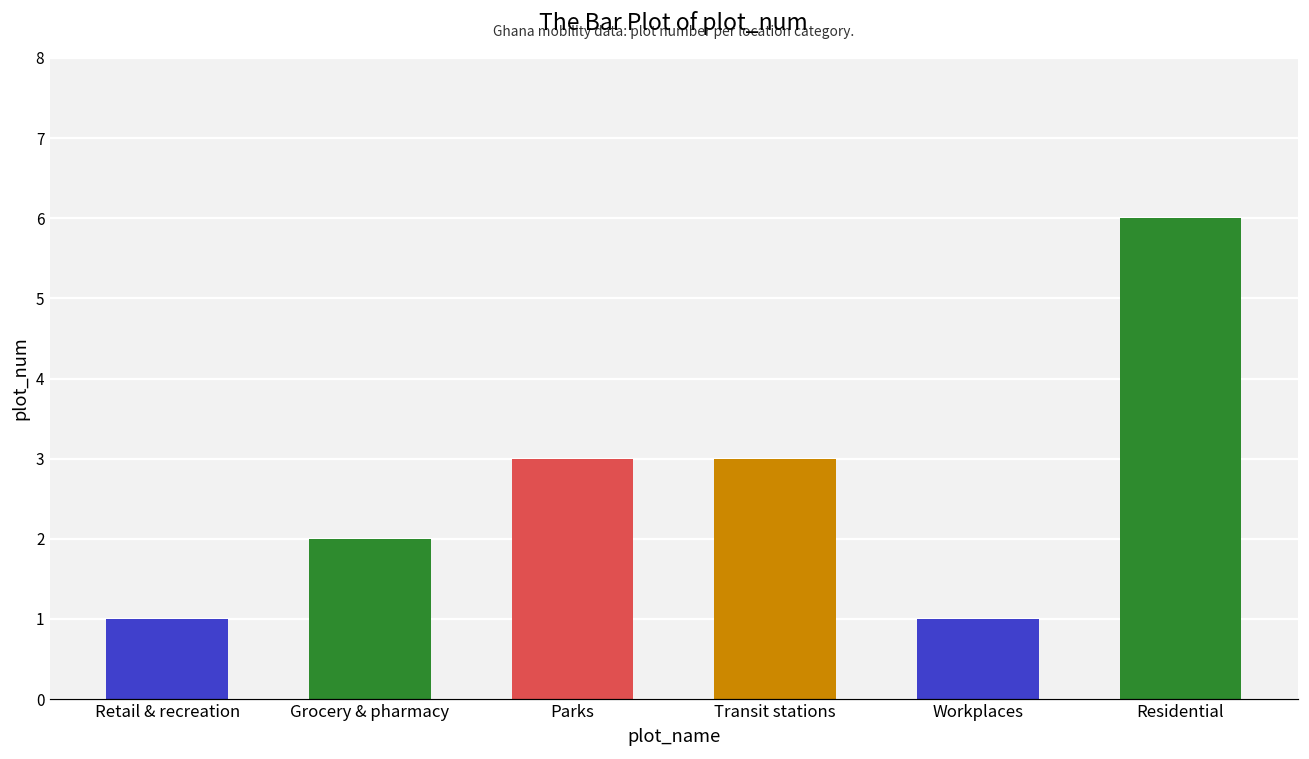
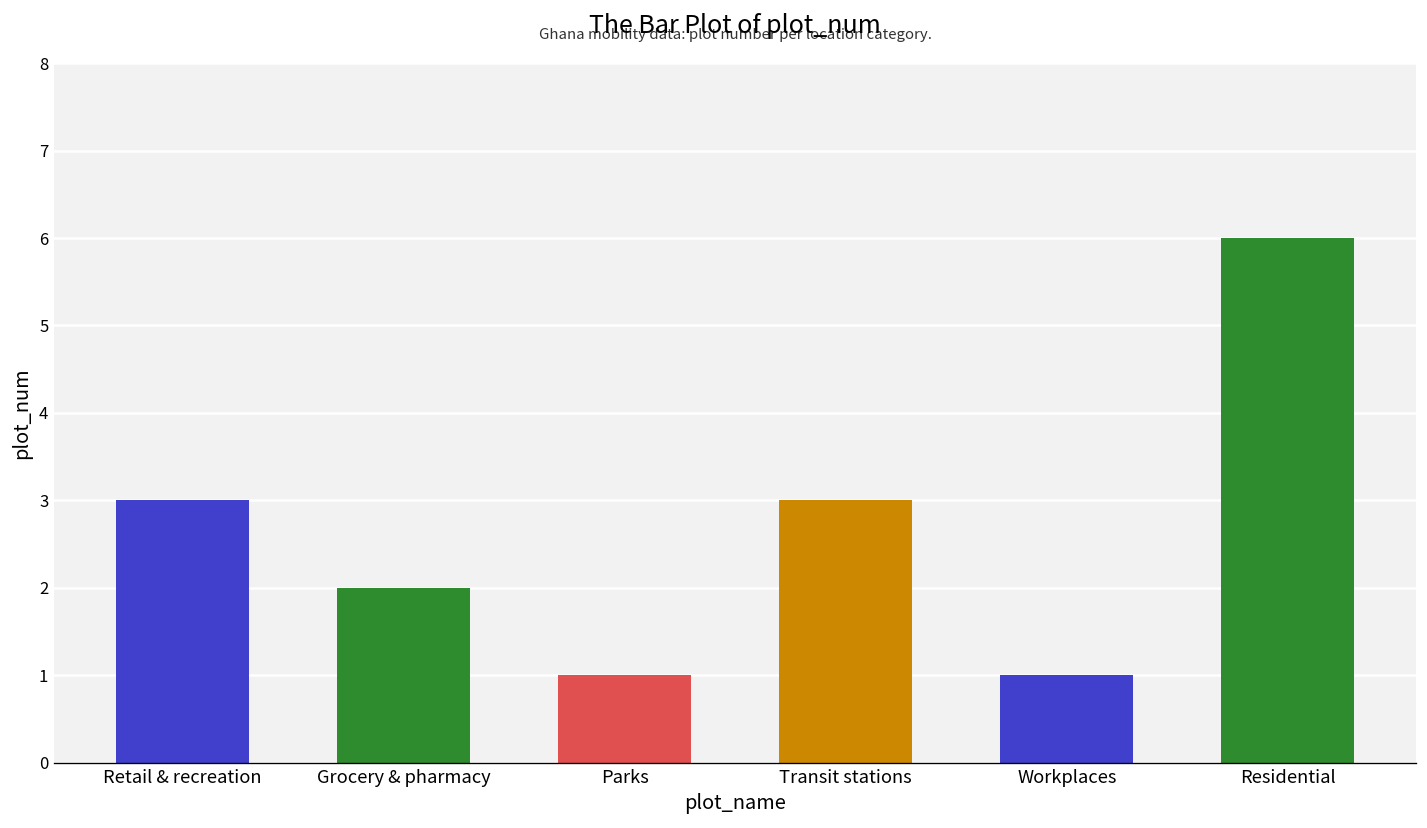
Retail & recreation: 1 -> 3
Parks: 3 -> 1
